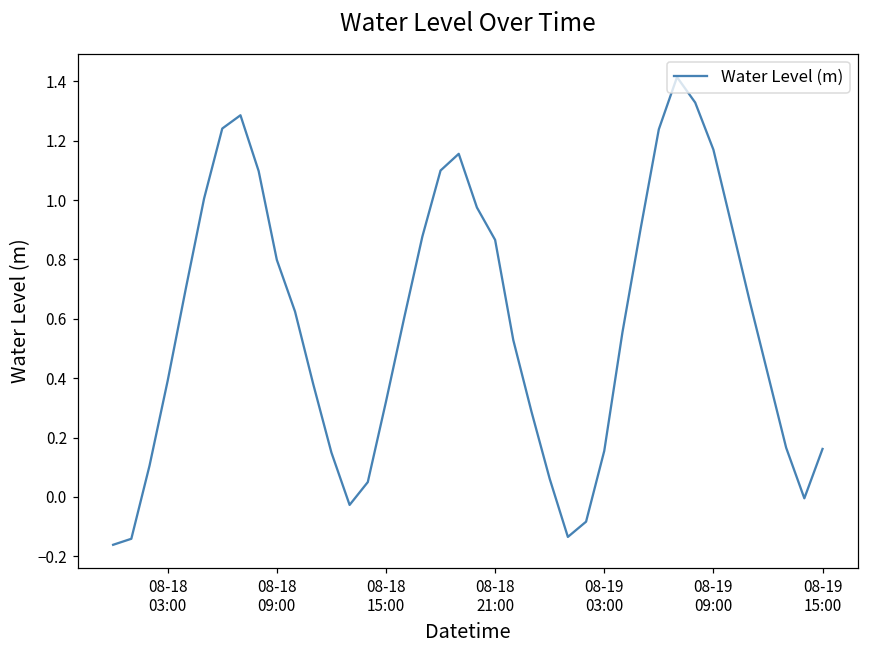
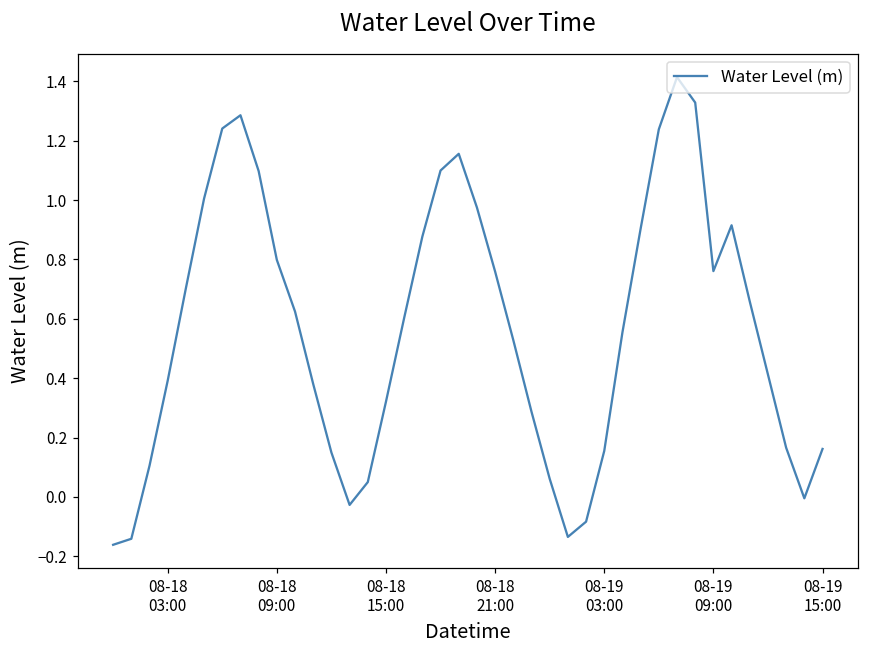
08-18 21:00: 0.87 -> 0.76
08-19 09:00: 1.17 -> 0.76
